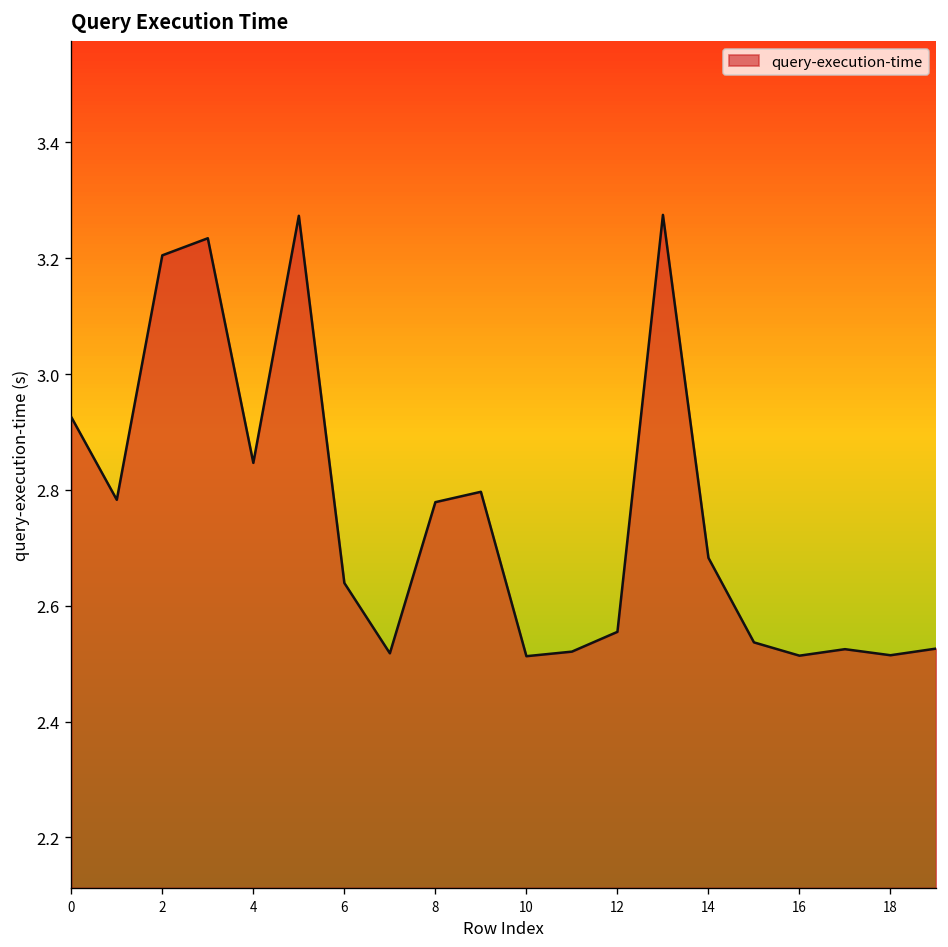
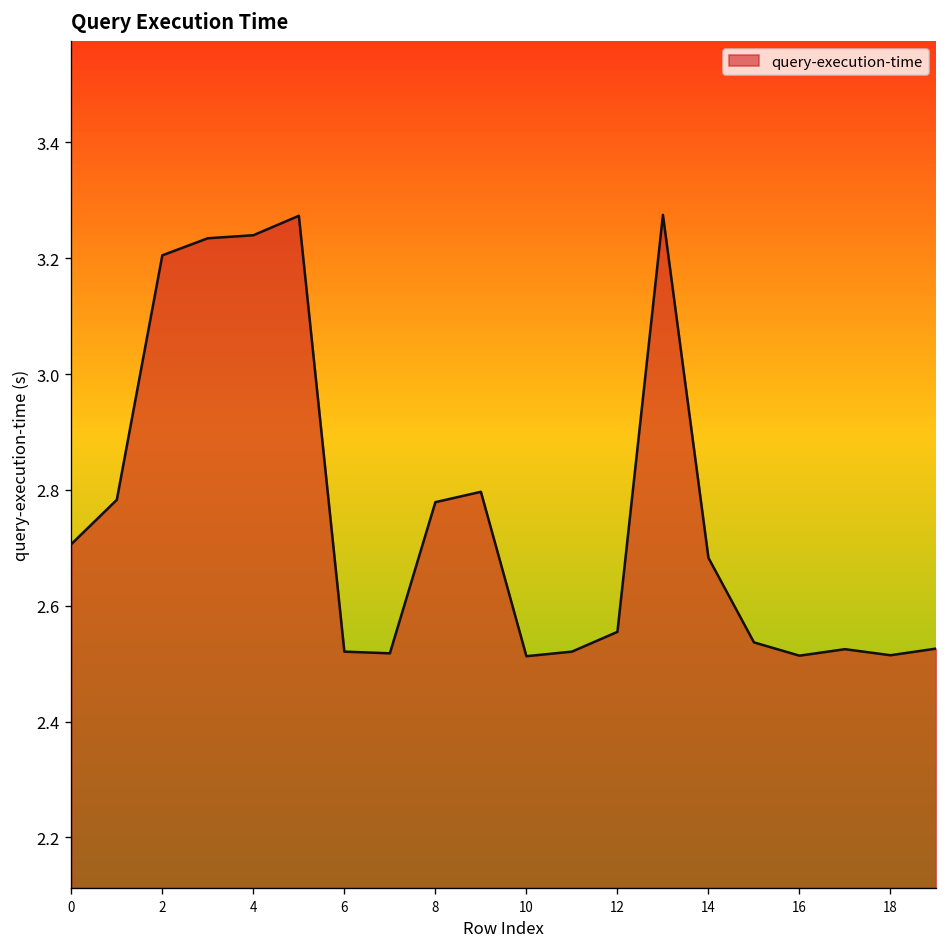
0: 2.93 -> 2.71
4: 2.85 -> 3.24
6: 2.64 -> 2.52
